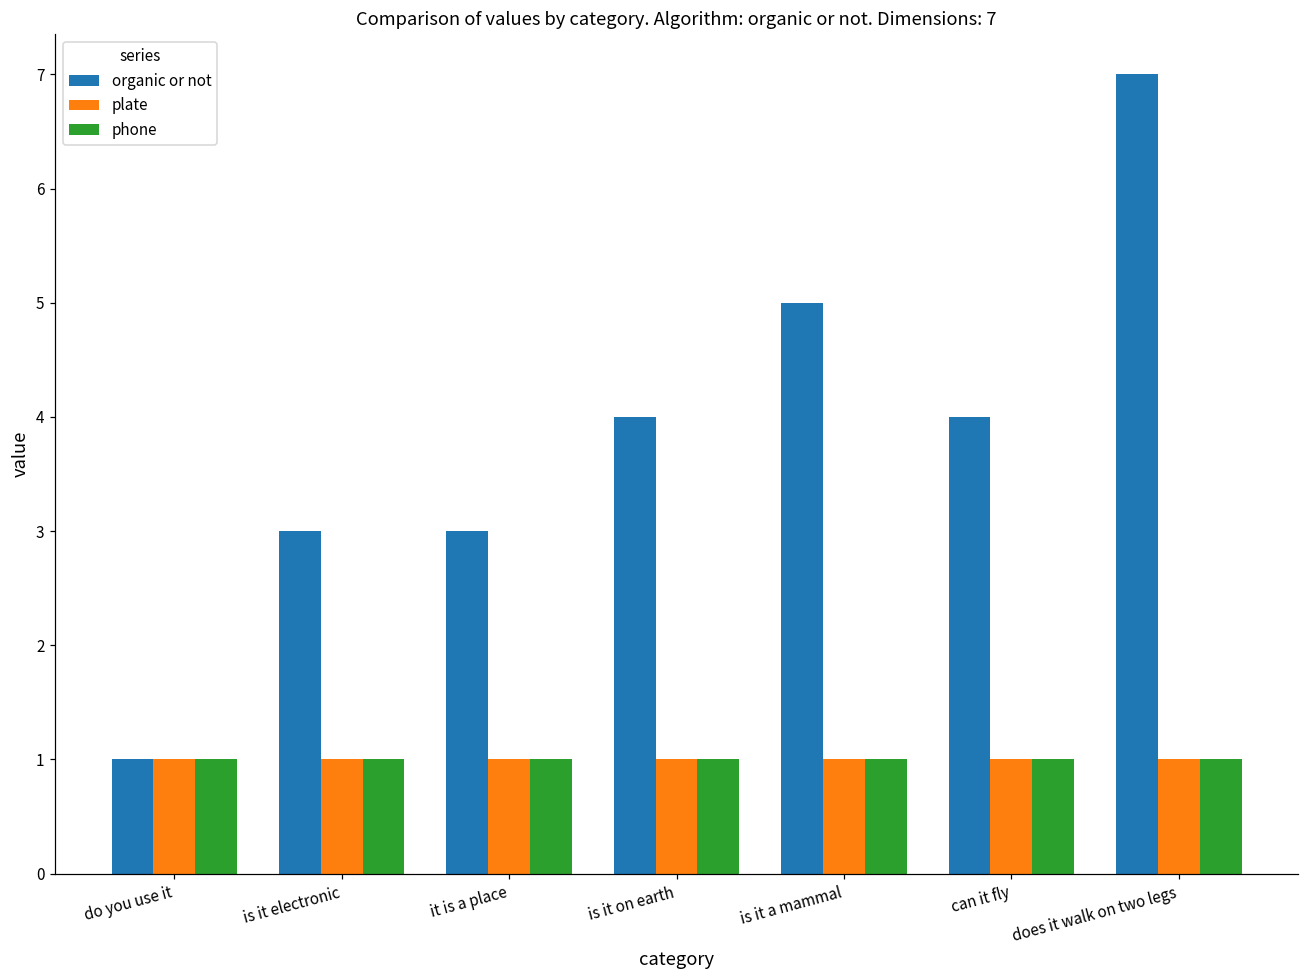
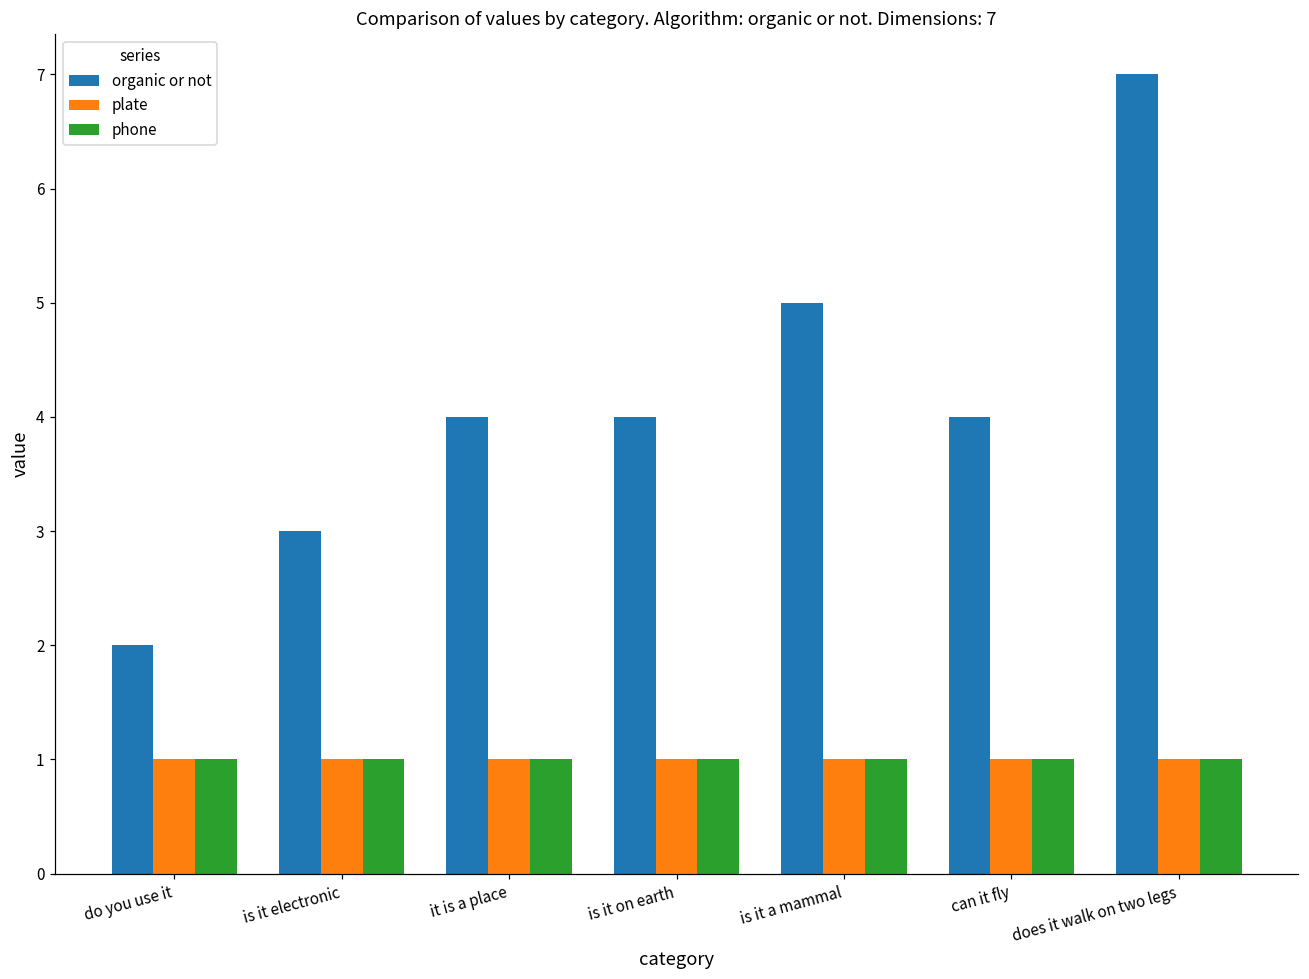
organic or not, do you use it: 1 -> 2
organic or not, it is a place: 3 -> 4
